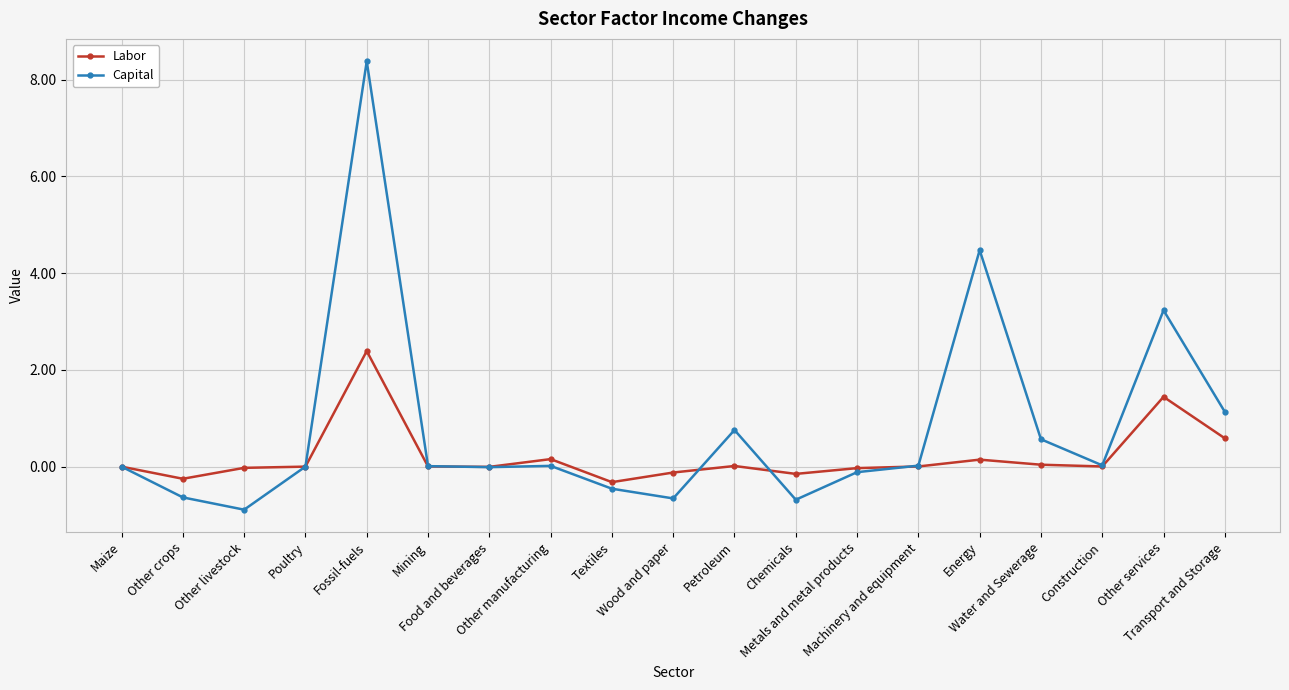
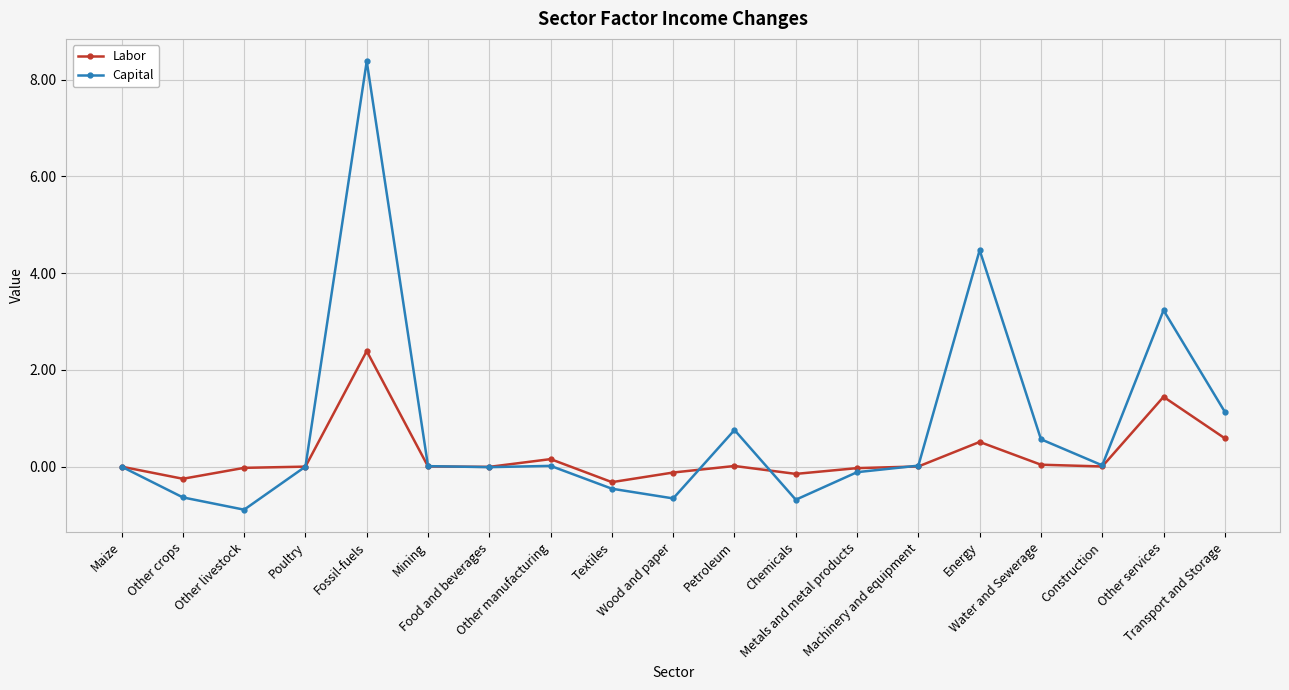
Labor, Energy: 0.1 -> 0.5
